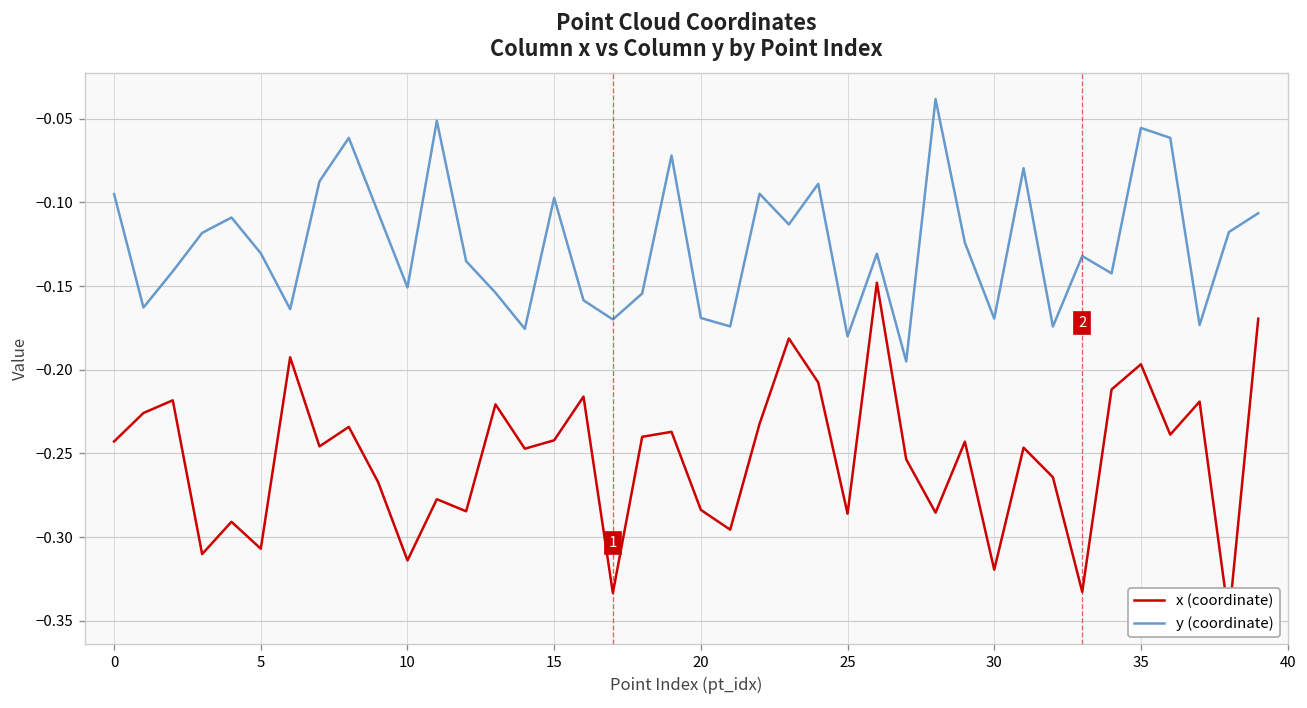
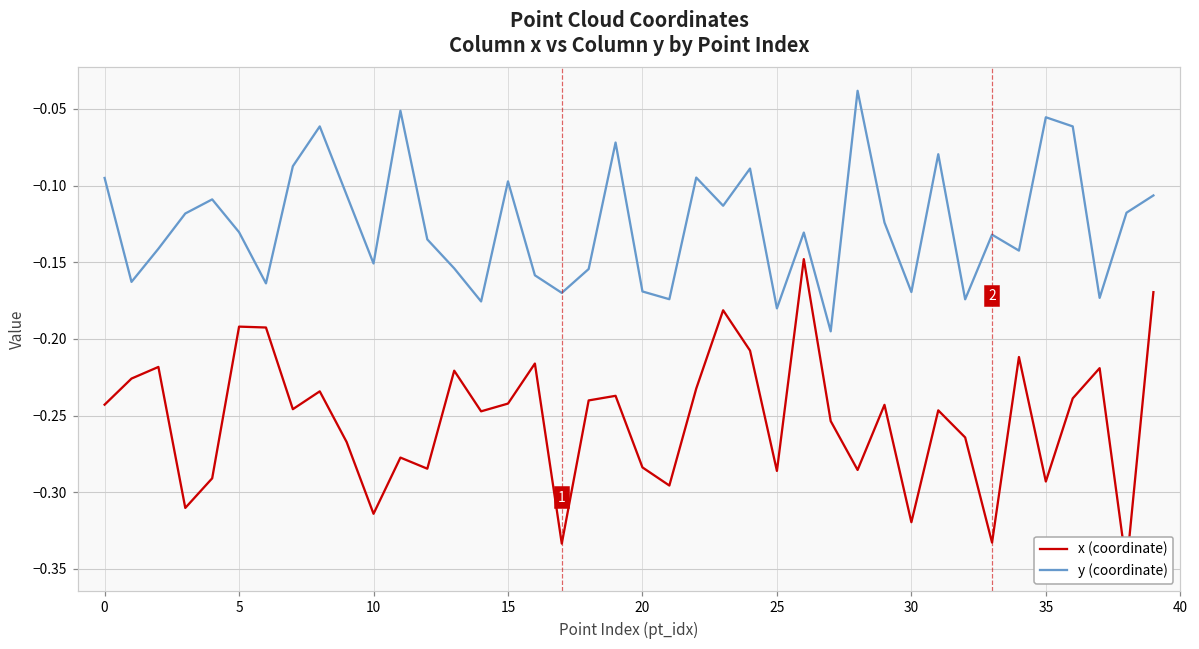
x (coordinate), 5: -0.307 -> -0.192
x (coordinate), 35: -0.197 -> -0.293
